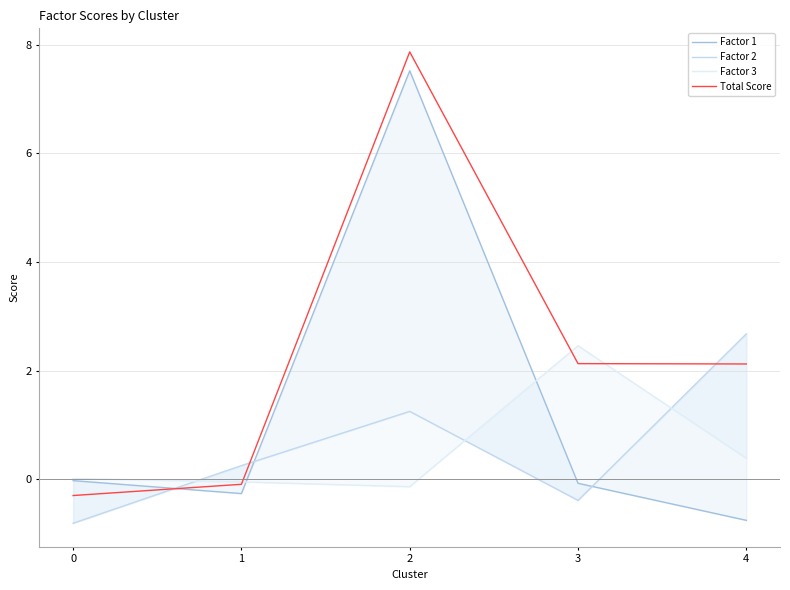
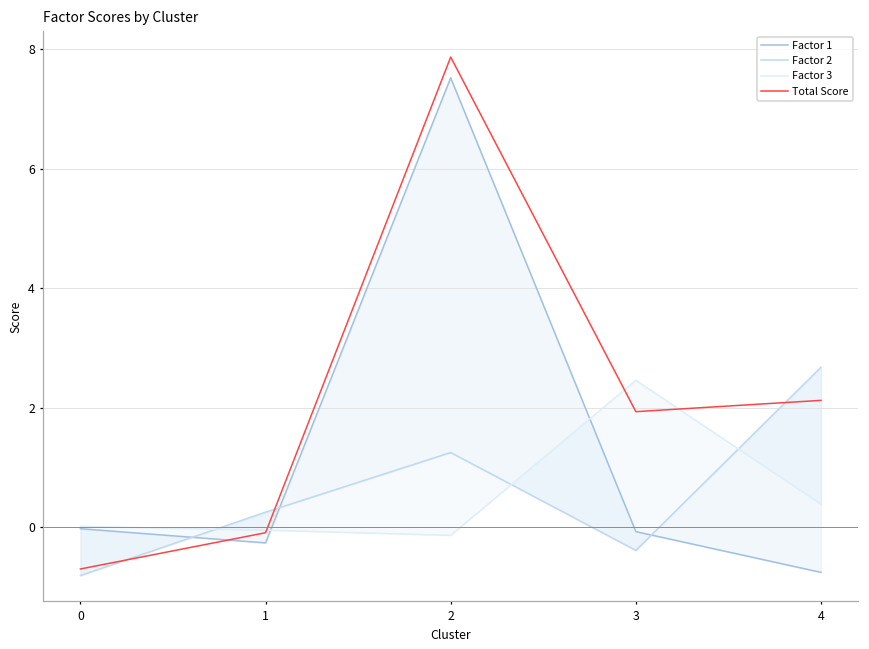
Total Score, 0: -0.3 -> -0.7
Total Score, 3: 2.1 -> 1.9
